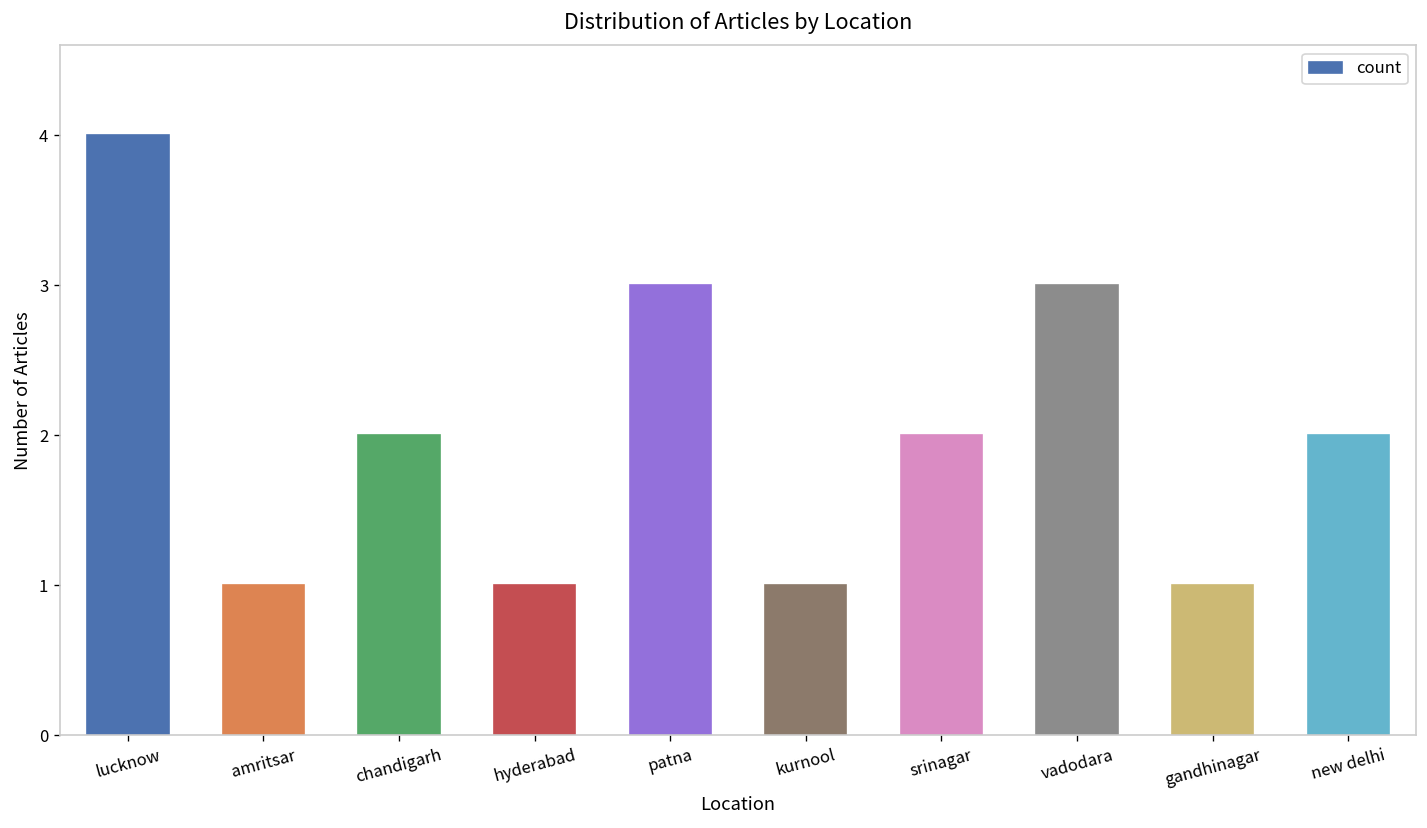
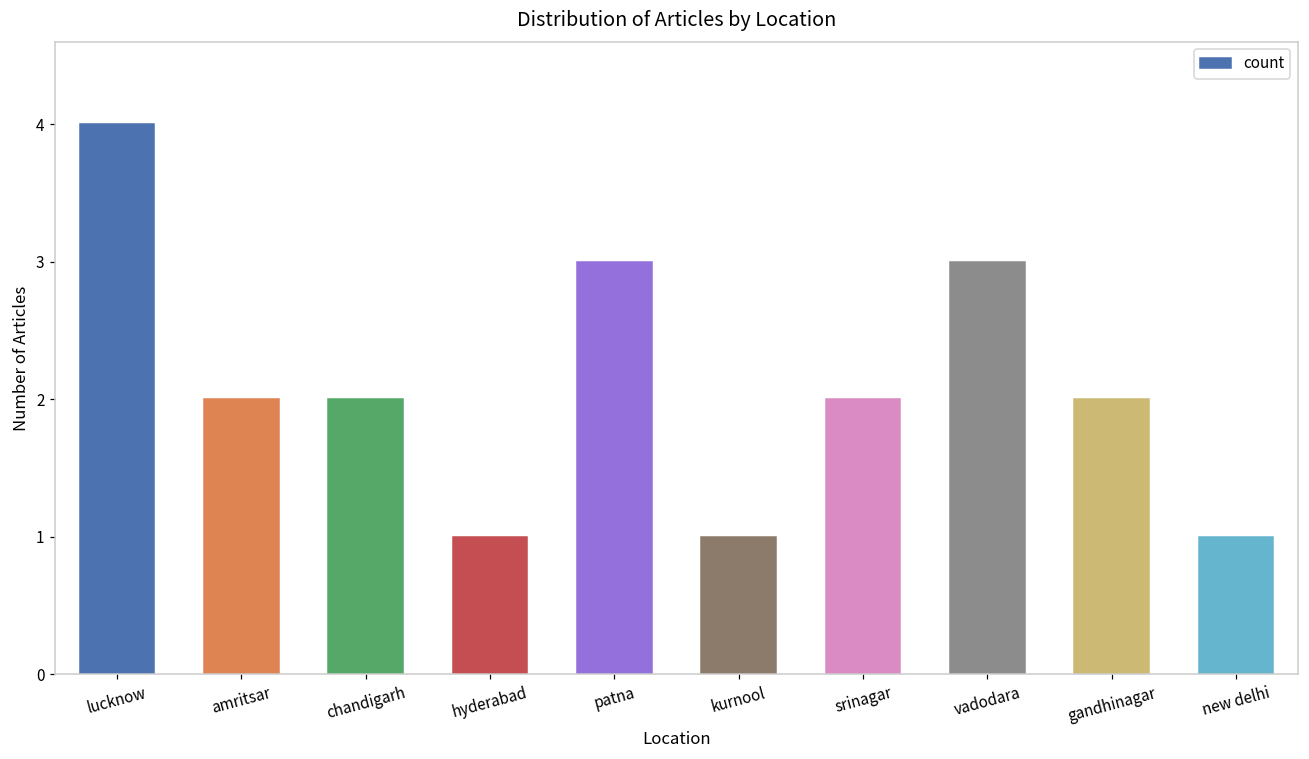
amritsar: 1 -> 2
gandhinagar: 1 -> 2
new delhi: 2 -> 1
